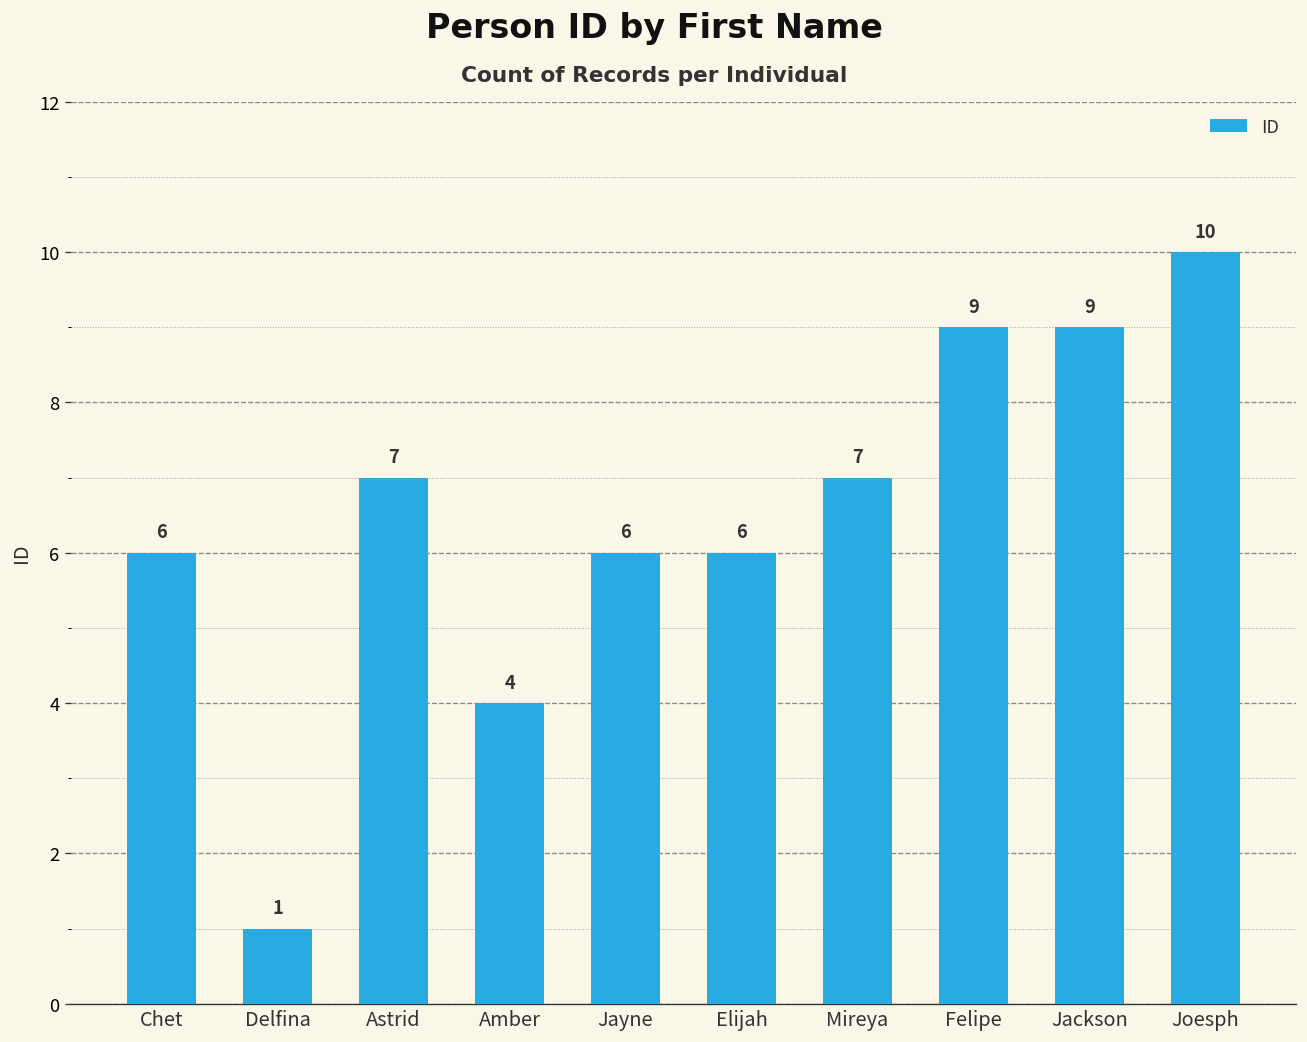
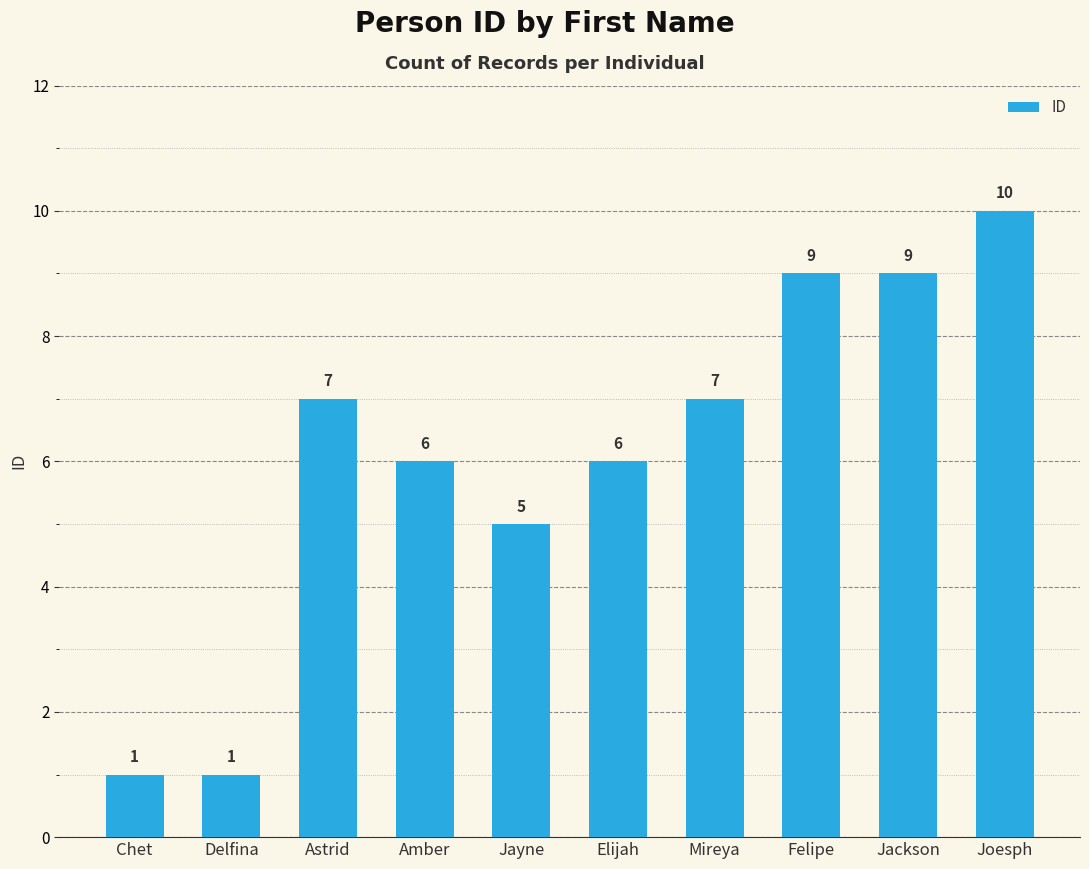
Chet: 6 -> 1
Amber: 4 -> 6
Jayne: 6 -> 5
